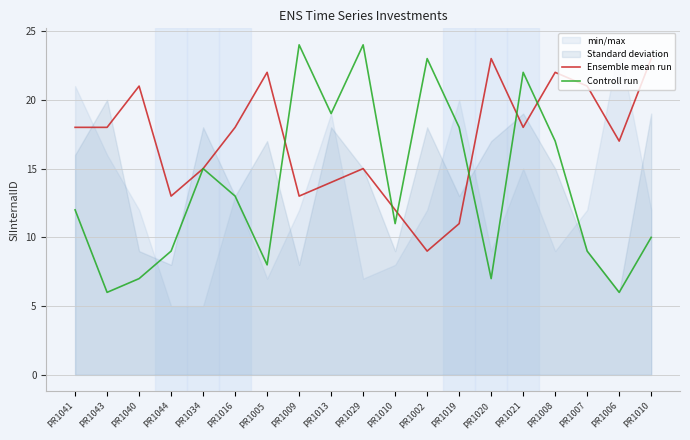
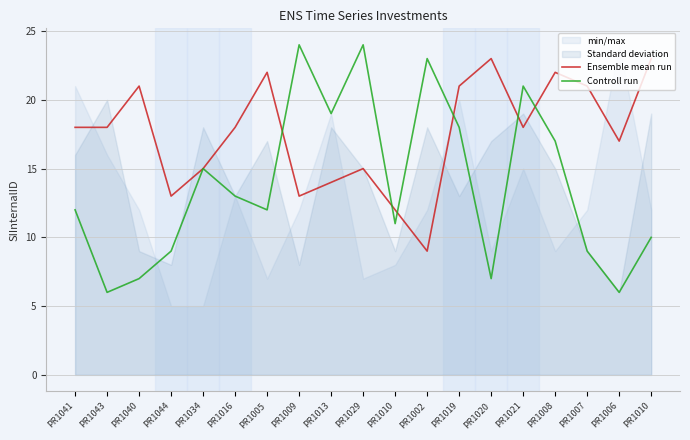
Controll run, PR1005: 8.0 -> 12.0
Ensemble mean run, PR1019: 11.0 -> 21.0
Controll run, PR1021: 22.0 -> 21.0
